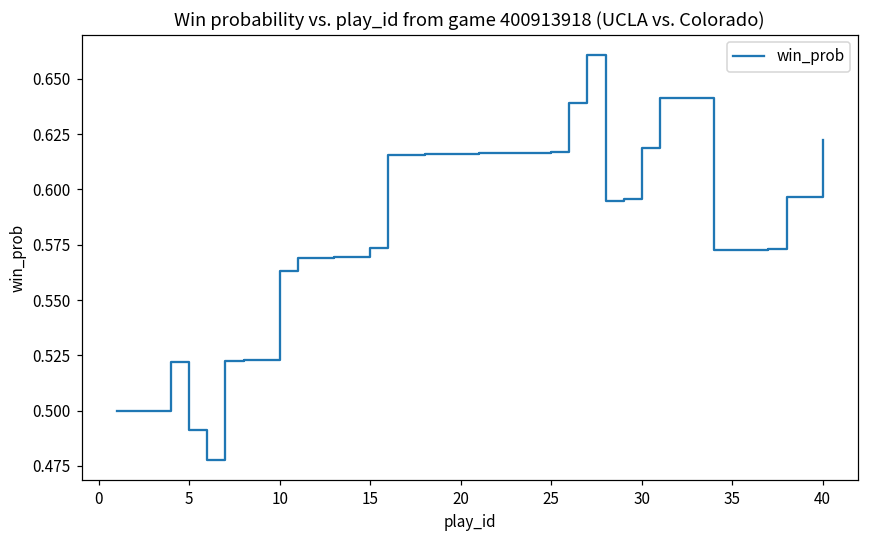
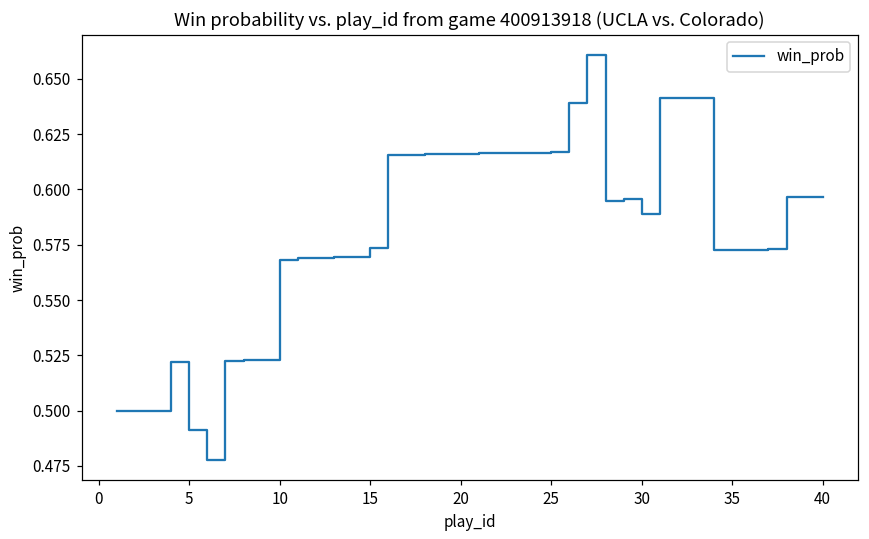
10: 0.563 -> 0.568
30: 0.619 -> 0.589
40: 0.622 -> 0.597
